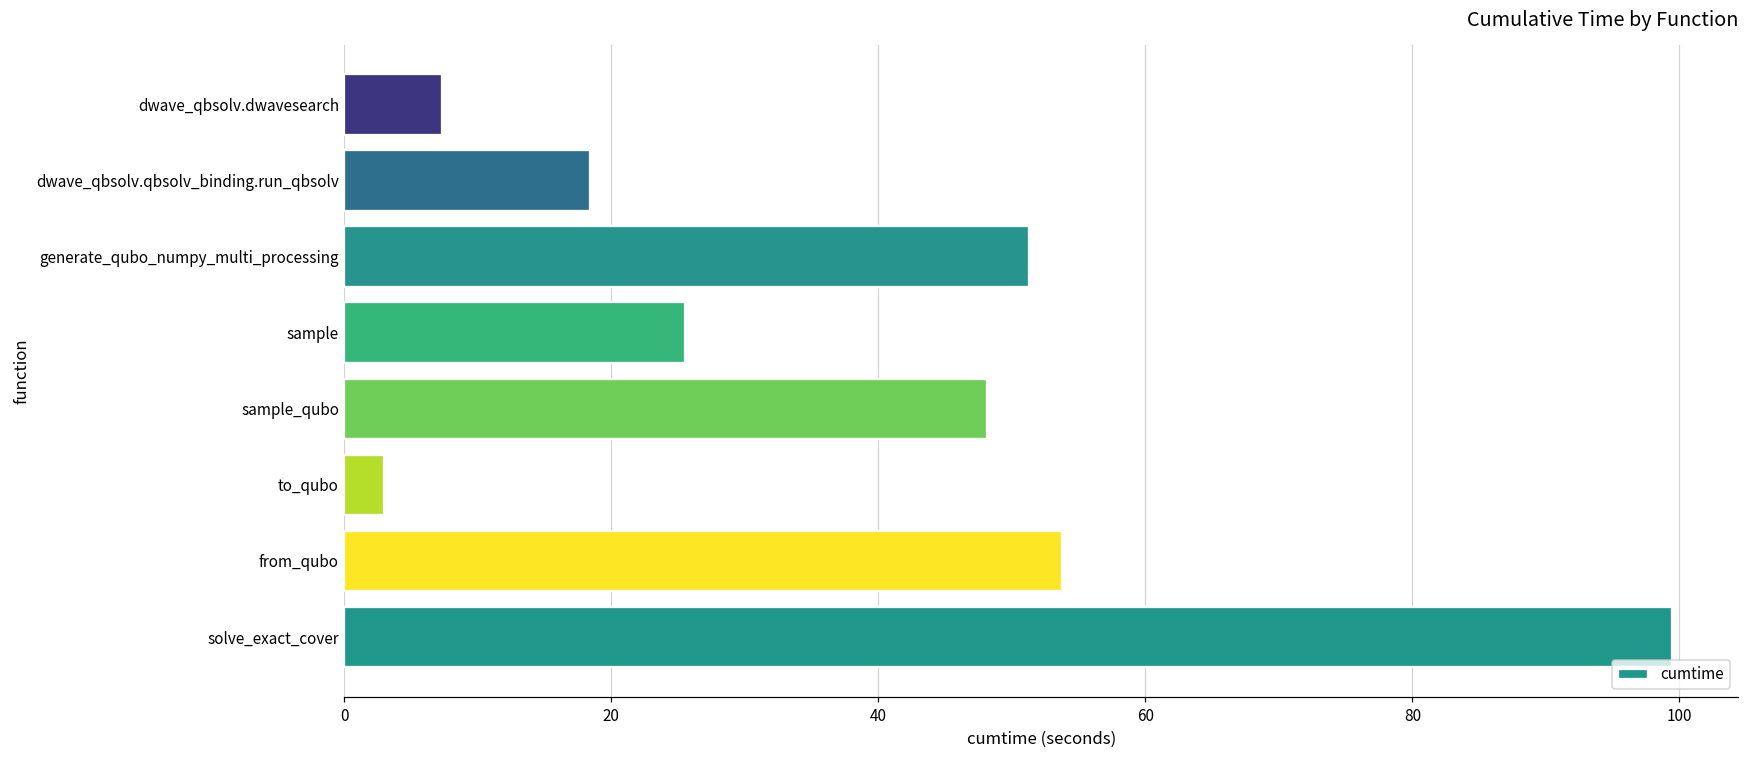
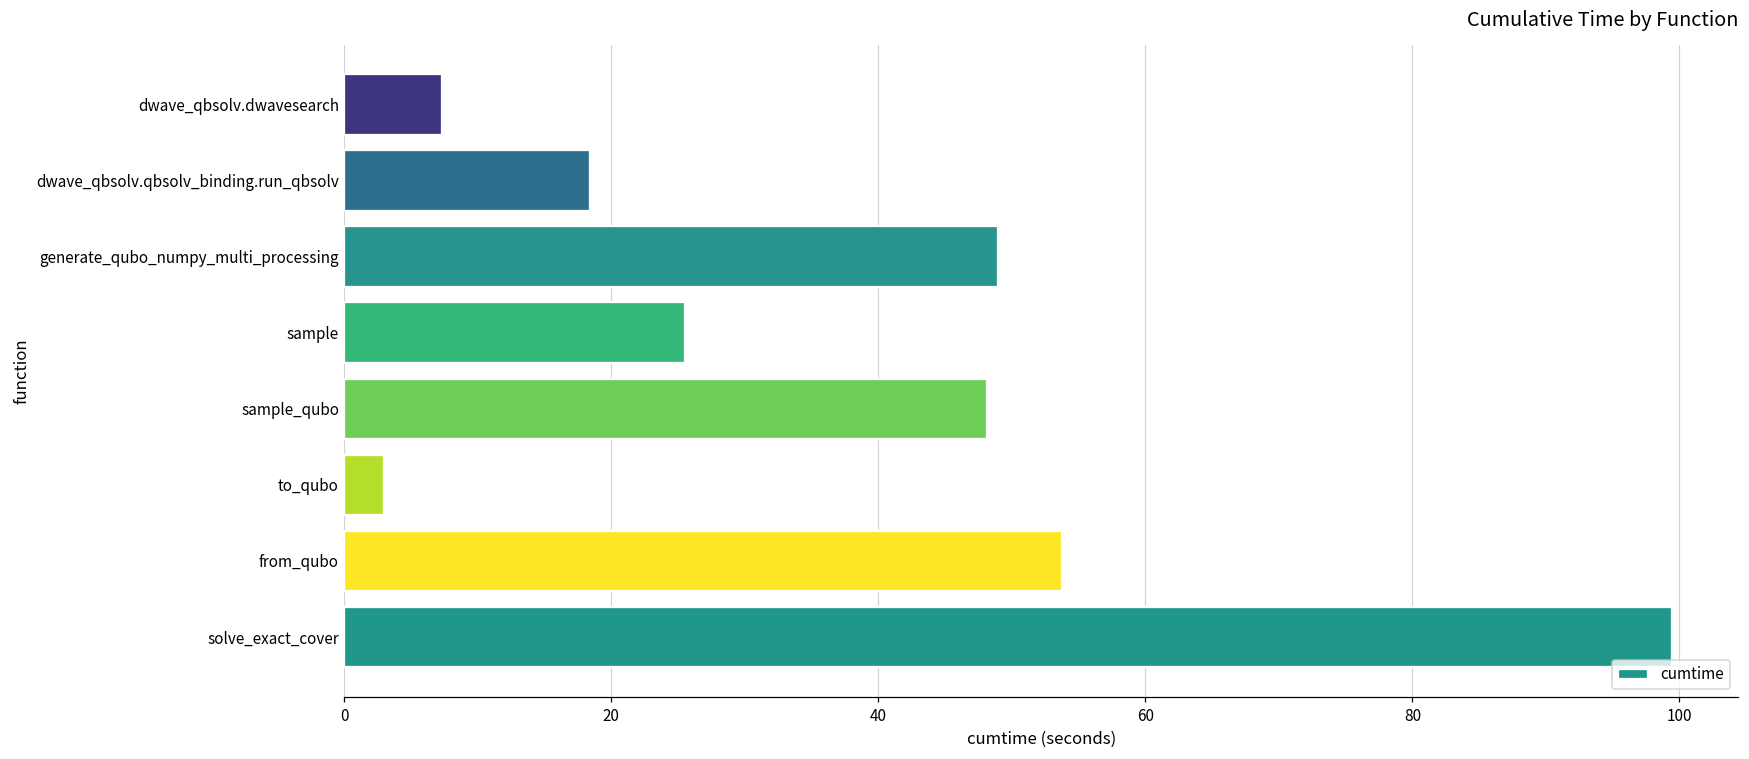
generate_qubo_numpy_multi_processing: 51.3 -> 49.0
